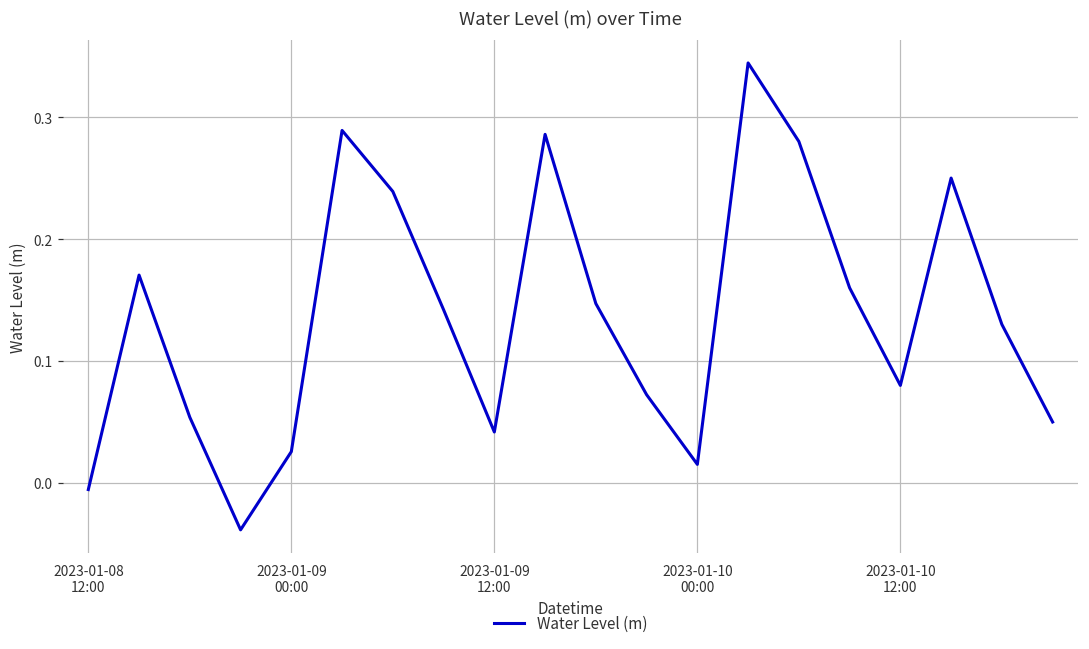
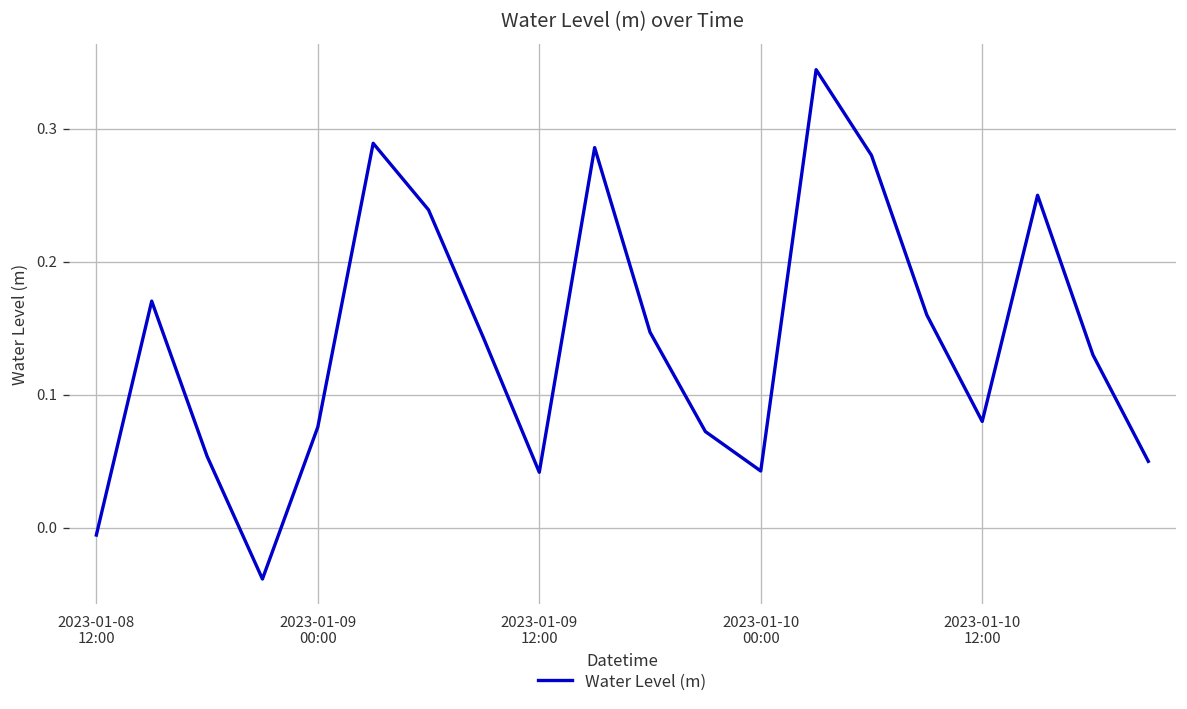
2023-01-09 00:00: 0.026 -> 0.076
2023-01-10 00:00: 0.015 -> 0.043
